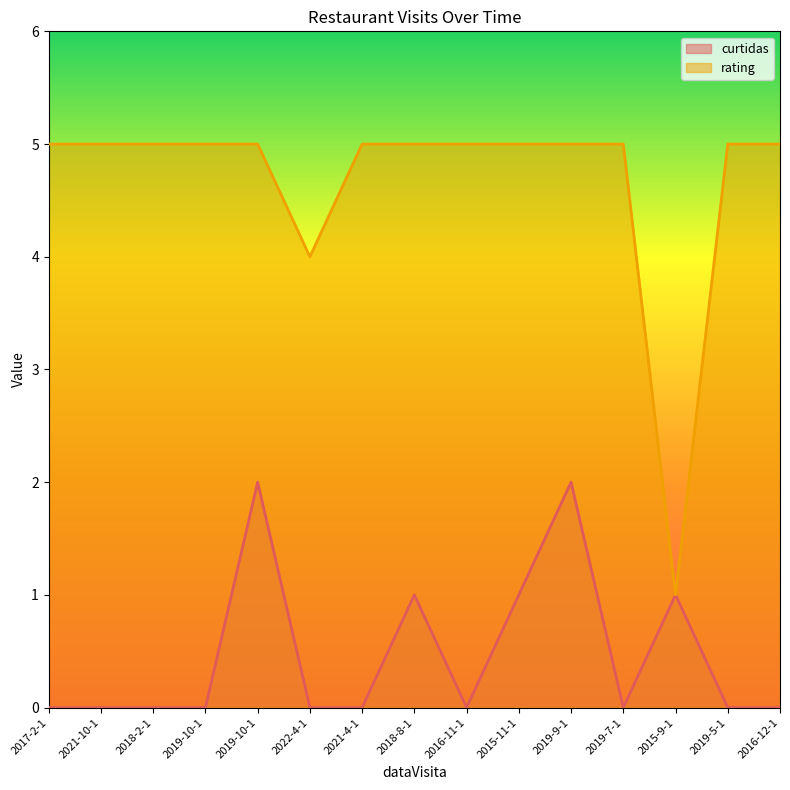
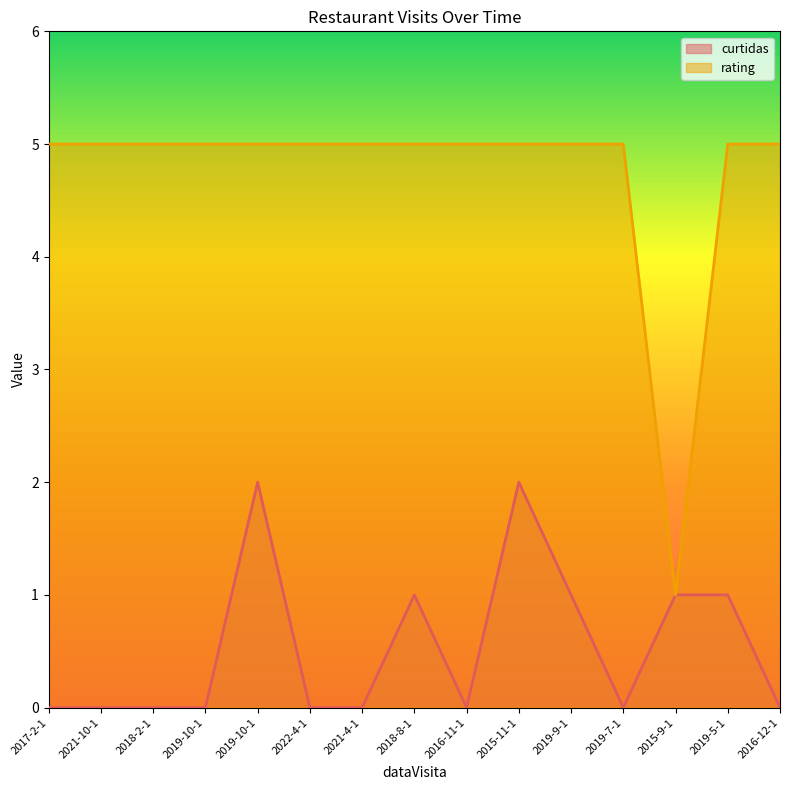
rating, 2022-4-1: 4 -> 5
curtidas, 2015-11-1: 1 -> 2
curtidas, 2019-9-1: 2 -> 1
curtidas, 2019-5-1: 0 -> 1
